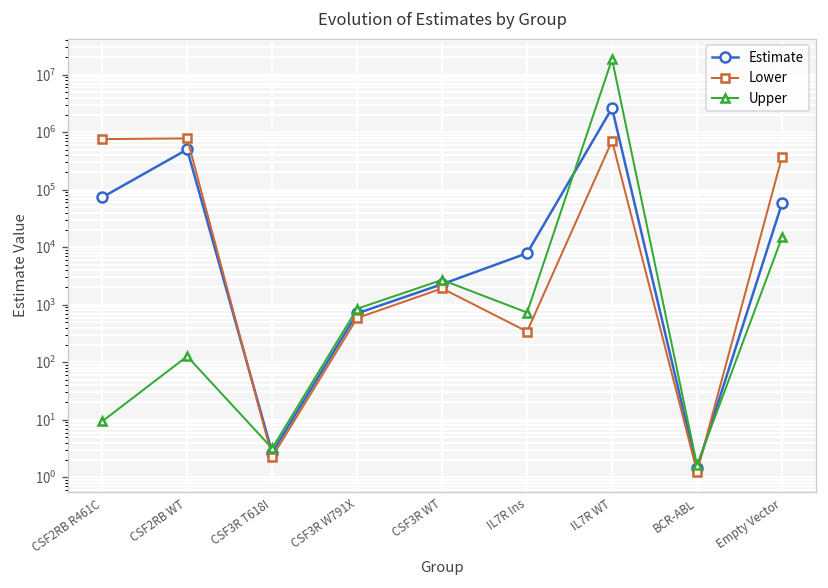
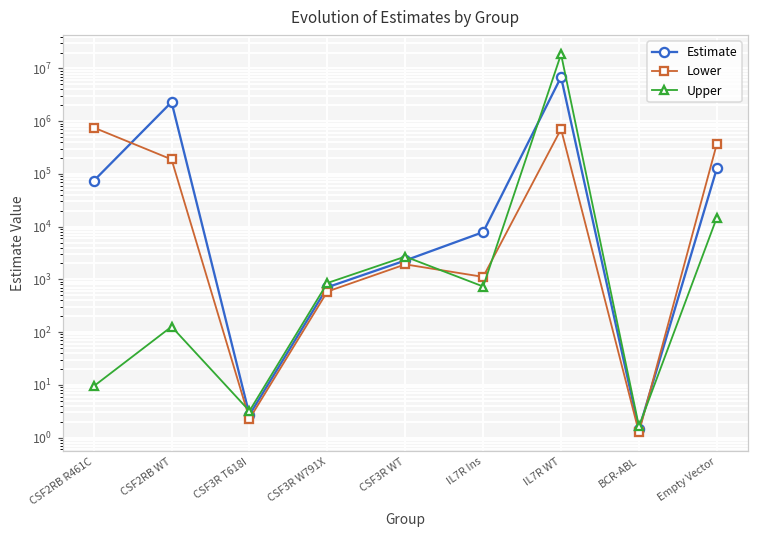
Estimate, CSF2RB WT: 500000 -> 2000000
Lower, CSF2RB WT: 800000 -> 190000
Lower, IL7R Ins: 300 -> 1100
Estimate, IL7R WT: 3000000 -> 7000000
Estimate, Empty Vector: 60000 -> 130000
